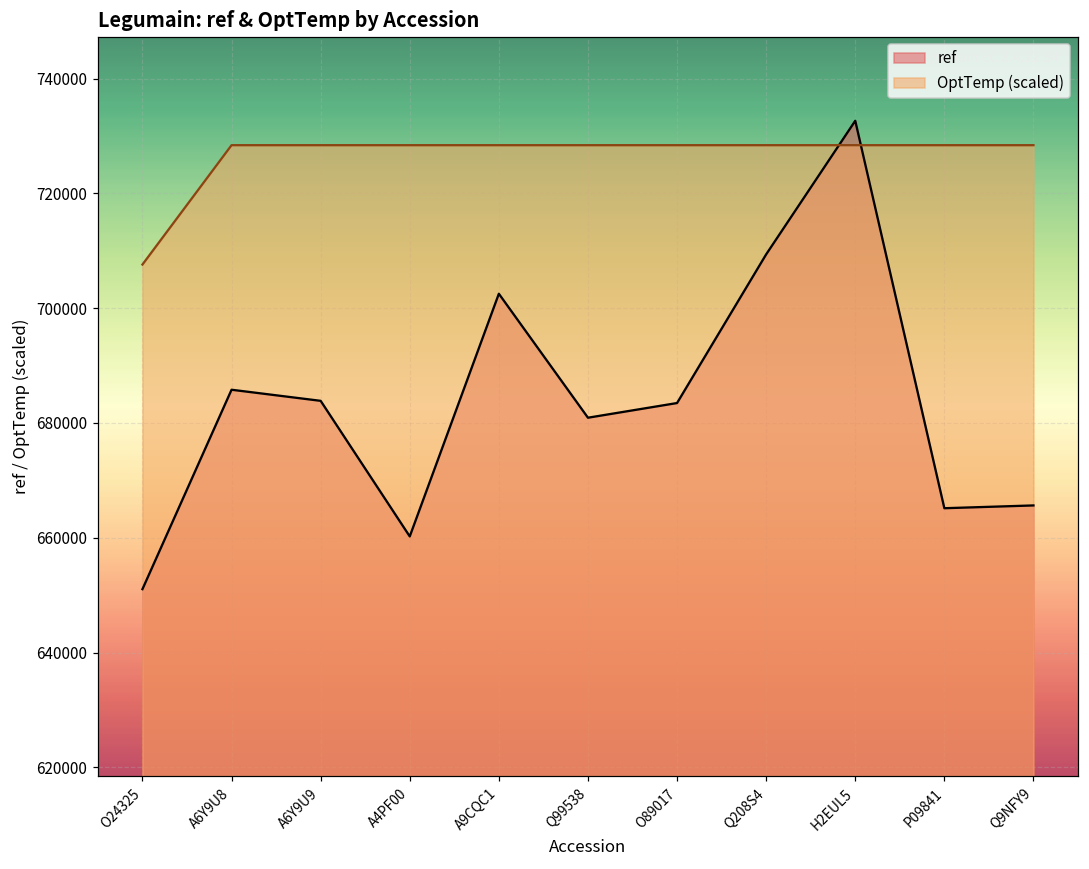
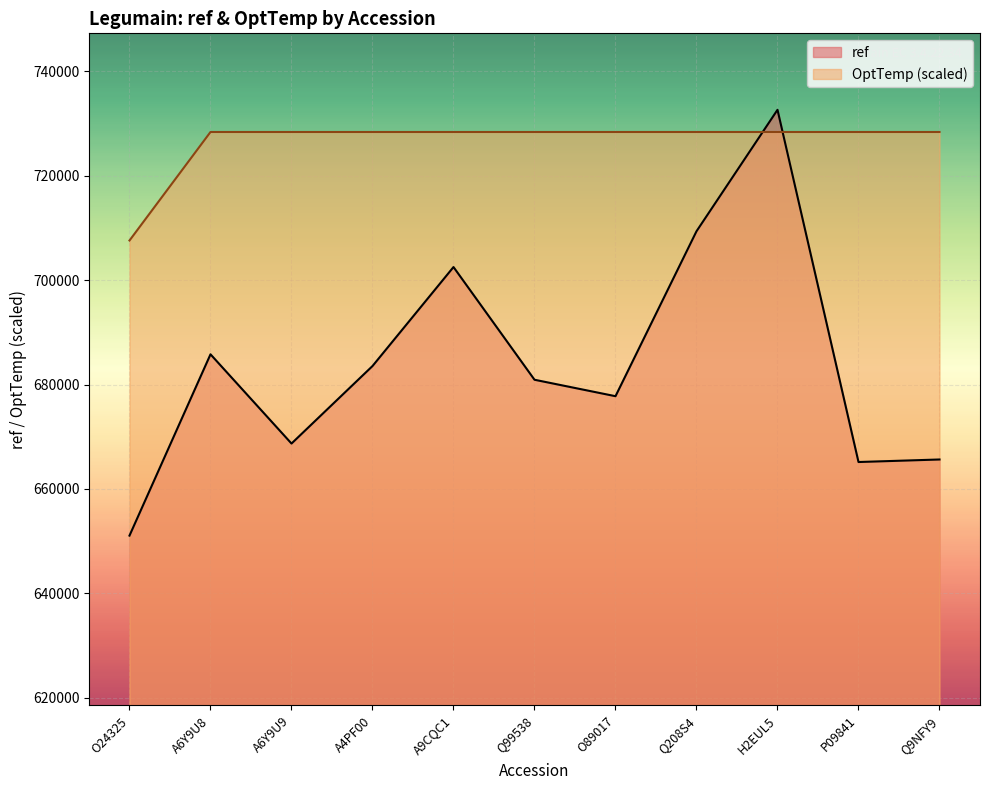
ref, A6Y9U9: 684000 -> 669000
ref, A4PF00: 660000 -> 684000
ref, O89017: 683000 -> 678000
